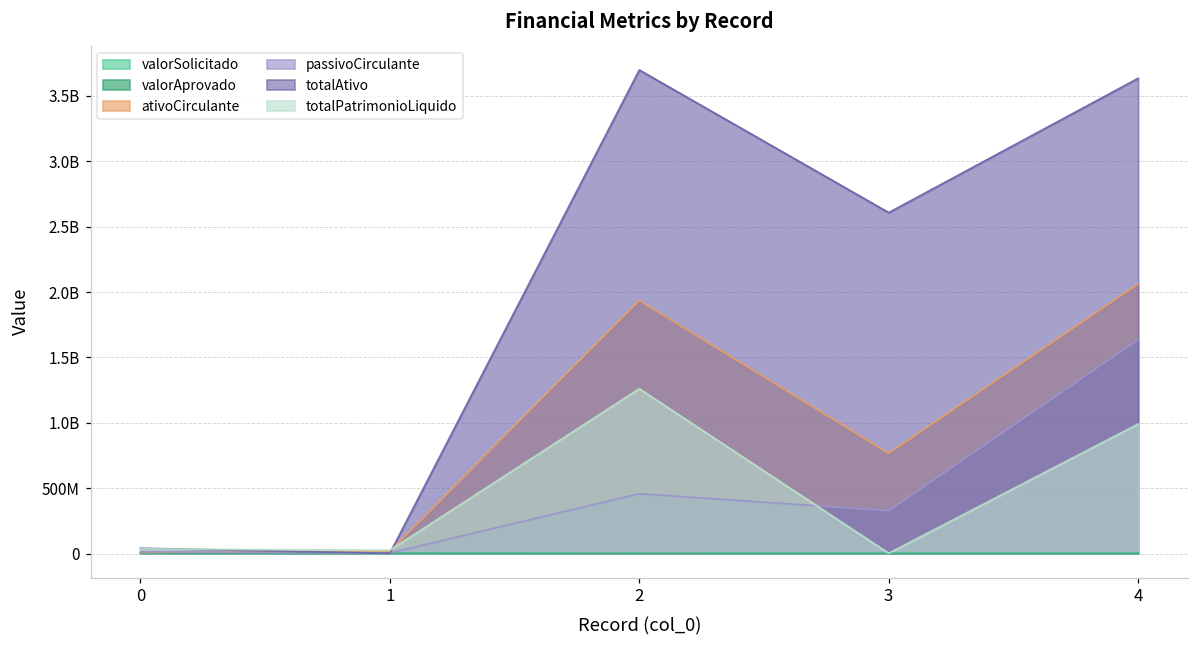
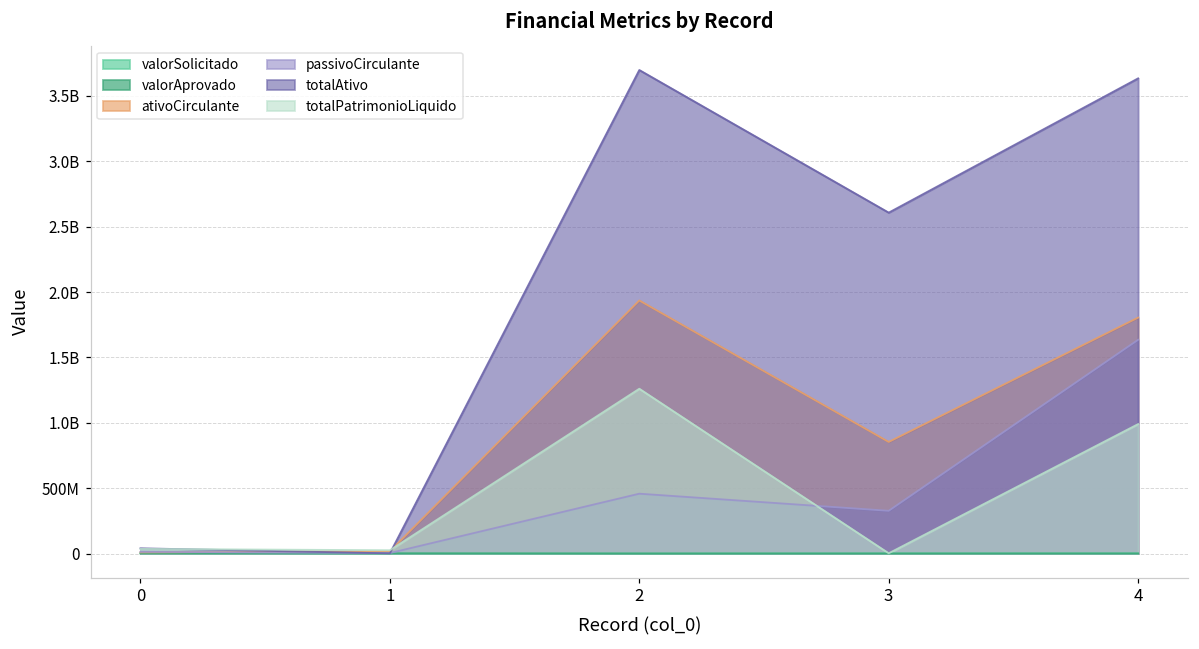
ativoCirculante, 3: 770000000 -> 850000000
ativoCirculante, 4: 2060000000 -> 1800000000
